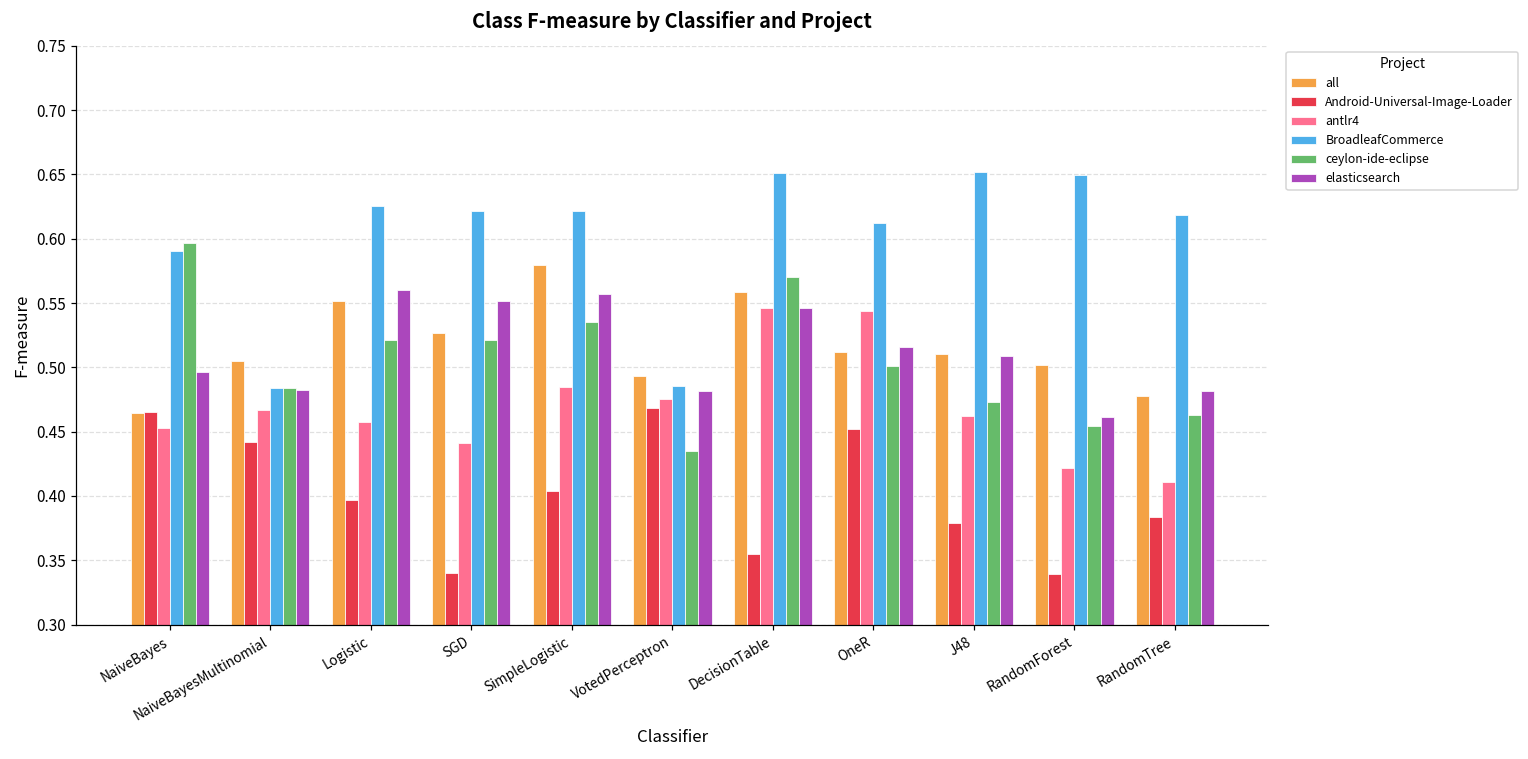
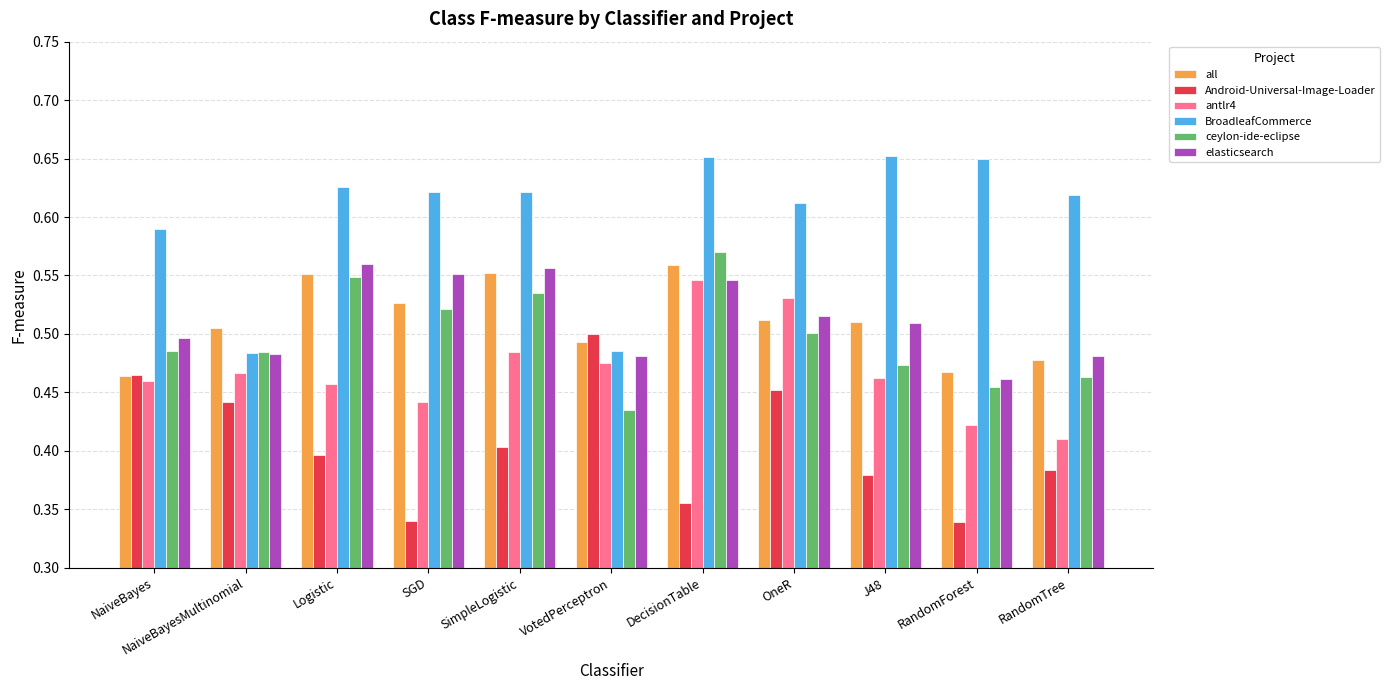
antlr4, NaiveBayes: 0.453 -> 0.460
ceylon-ide-eclipse, NaiveBayes: 0.596 -> 0.485
ceylon-ide-eclipse, Logistic: 0.521 -> 0.548
all, SimpleLogistic: 0.579 -> 0.552
Android-Universal-Image-Loader, VotedPerceptron: 0.469 -> 0.500
antlr4, OneR: 0.544 -> 0.531
all, RandomForest: 0.502 -> 0.468
